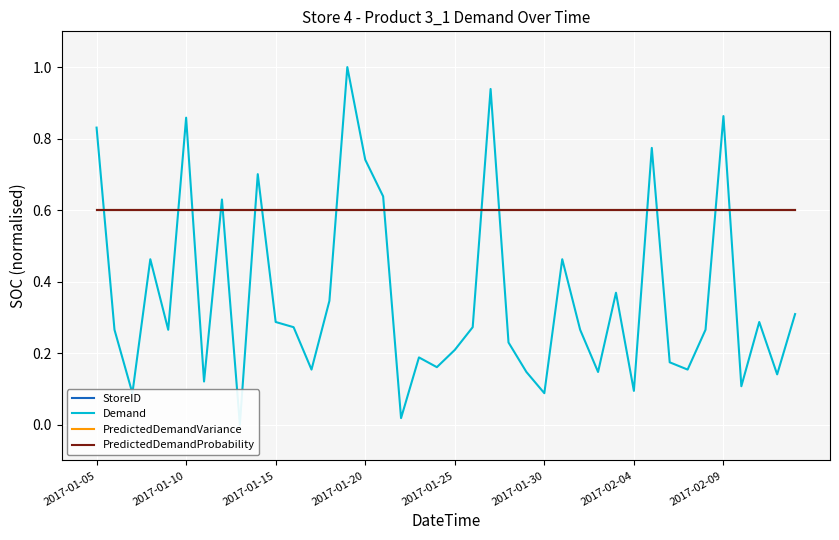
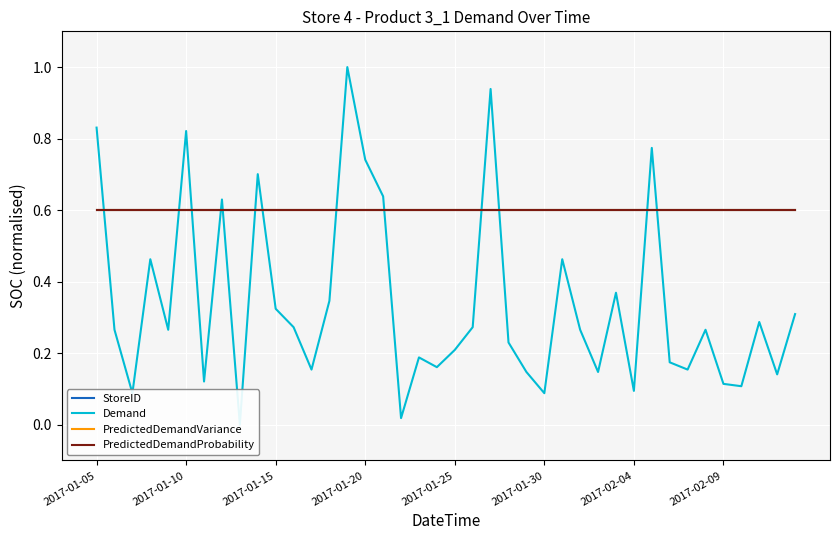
Demand, 2017-01-10: 0.86 -> 0.82
Demand, 2017-01-15: 0.29 -> 0.32
Demand, 2017-02-09: 0.86 -> 0.11
